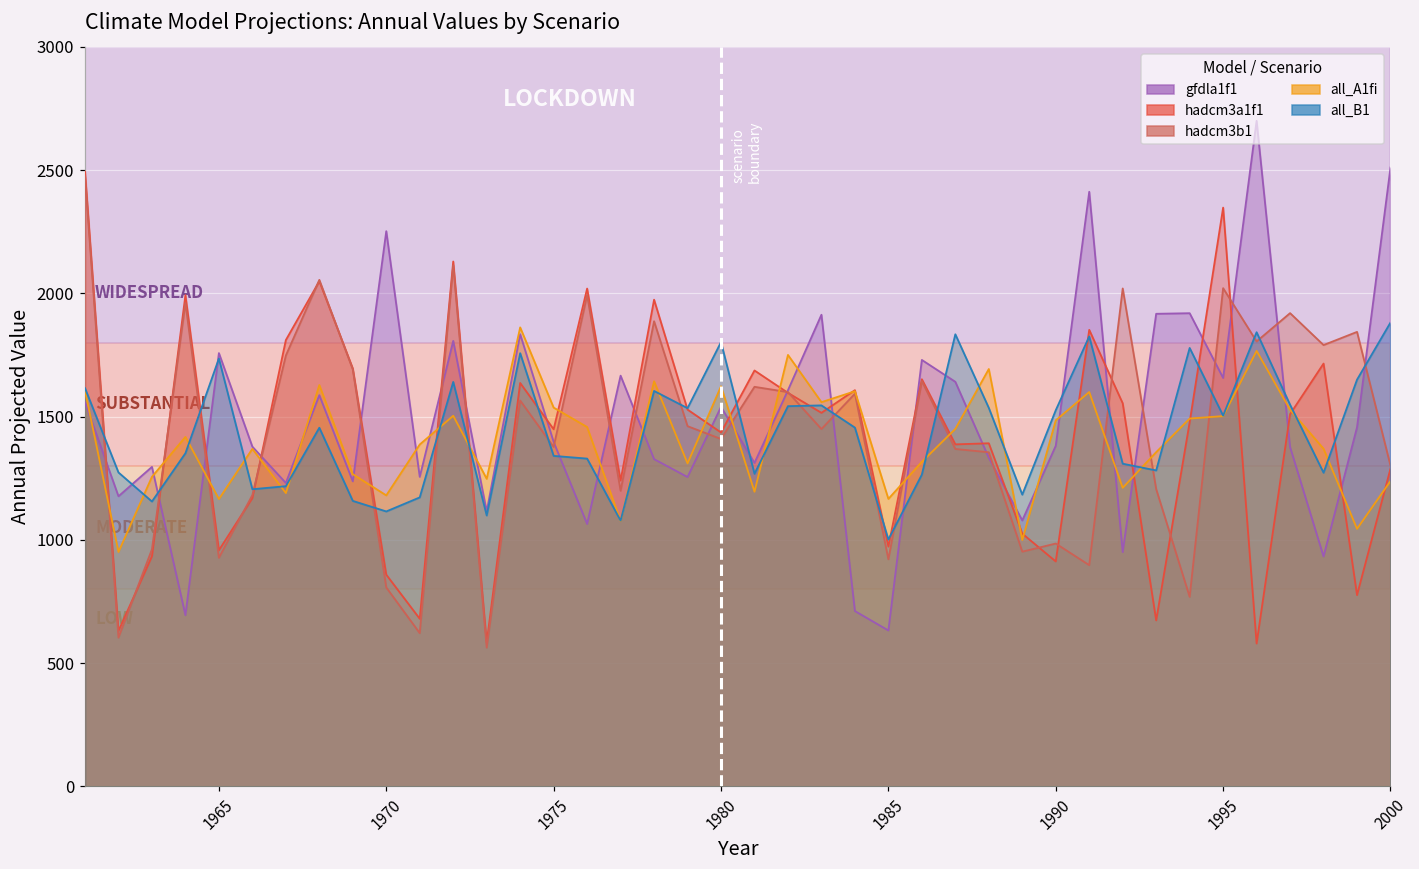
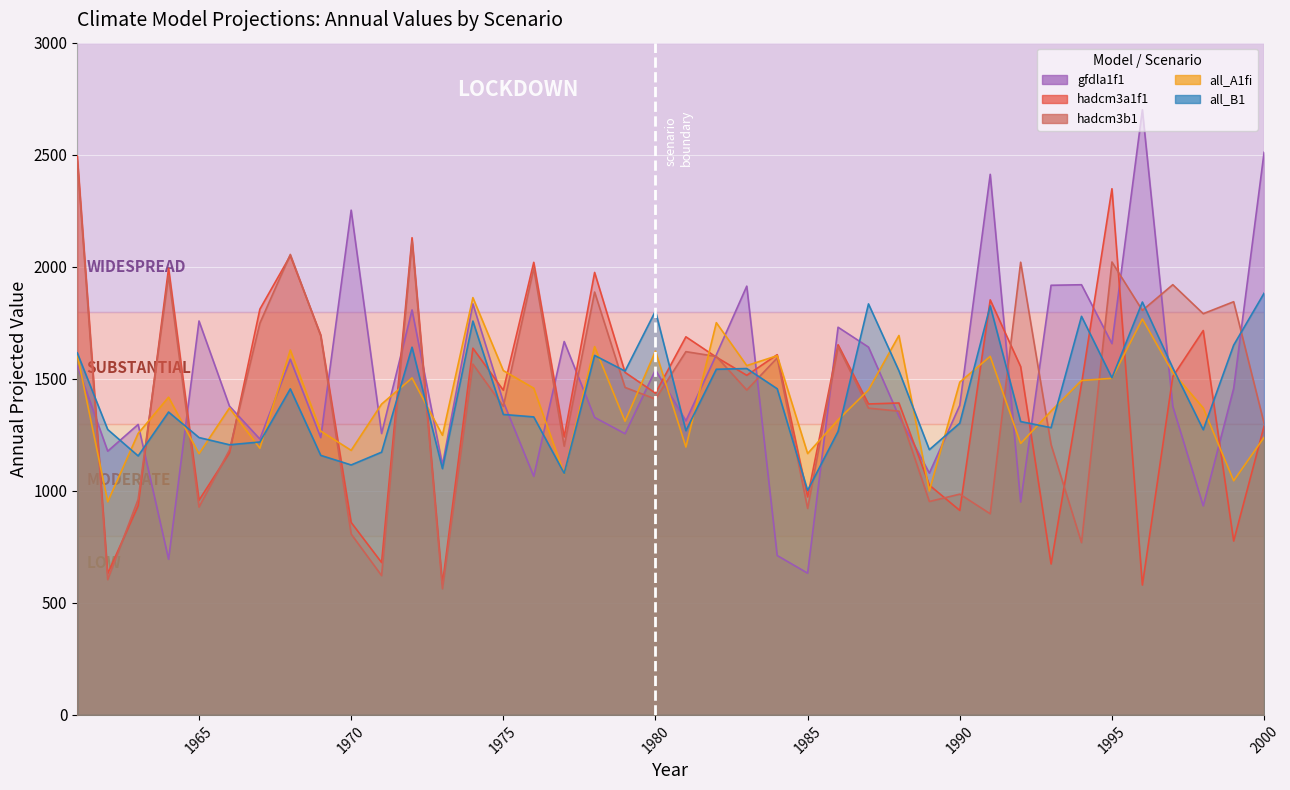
all_B1, 1965: 1740 -> 1240
all_B1, 1990: 1530 -> 1300
